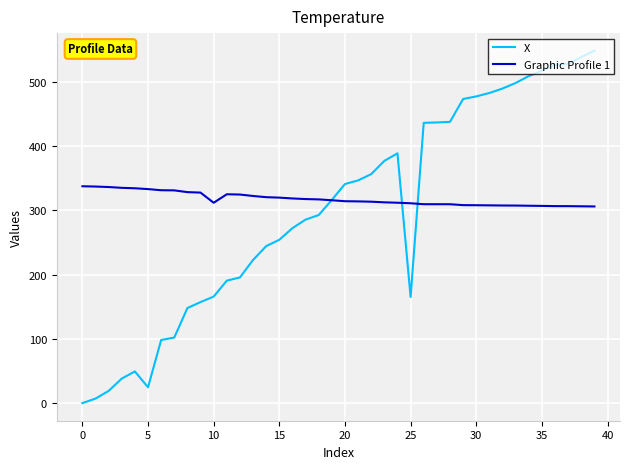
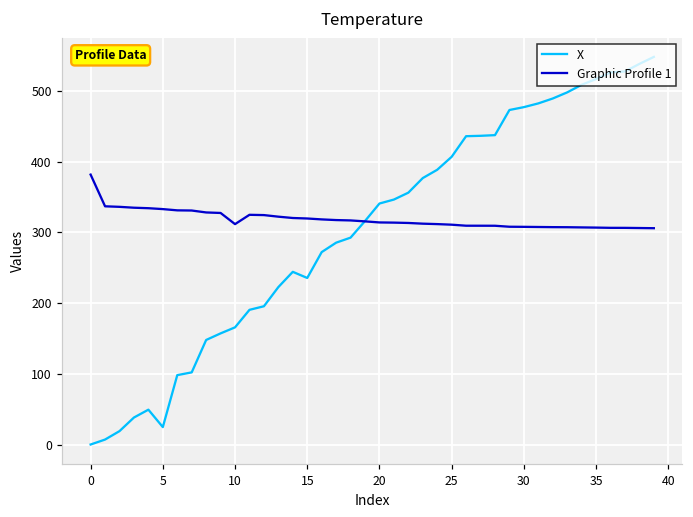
Graphic Profile 1, 0: 340 -> 380
X, 15: 250 -> 240
X, 25: 170 -> 410
